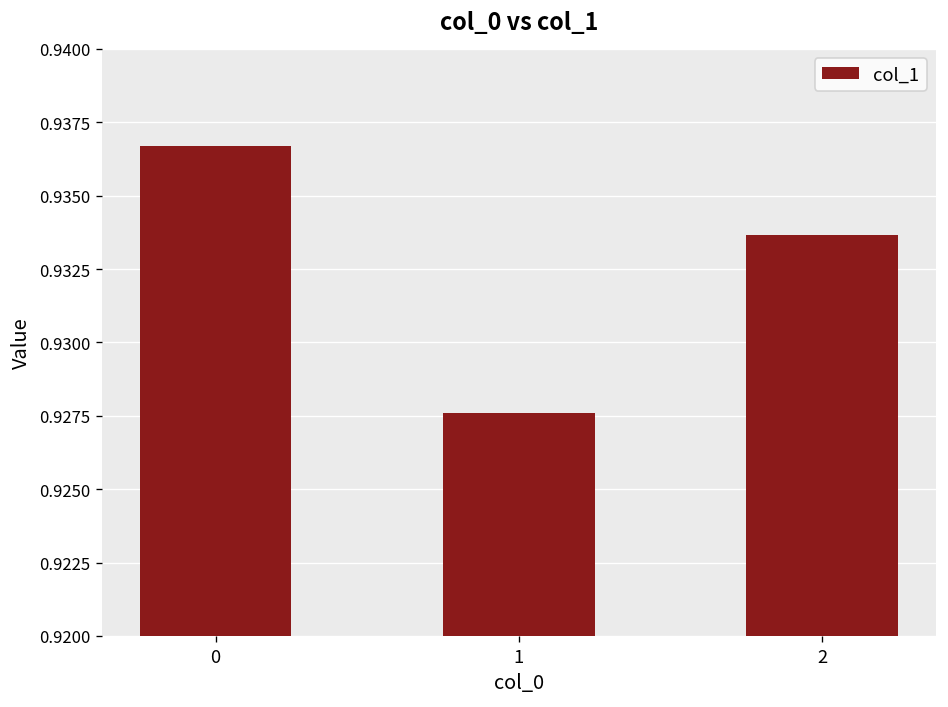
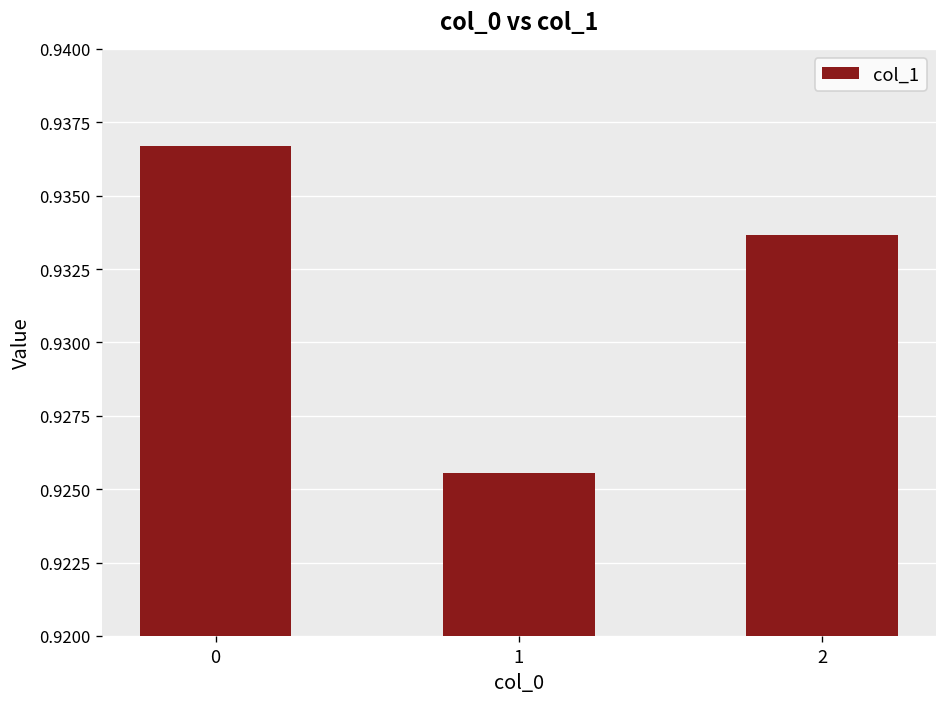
1: 0.9276 -> 0.9255
